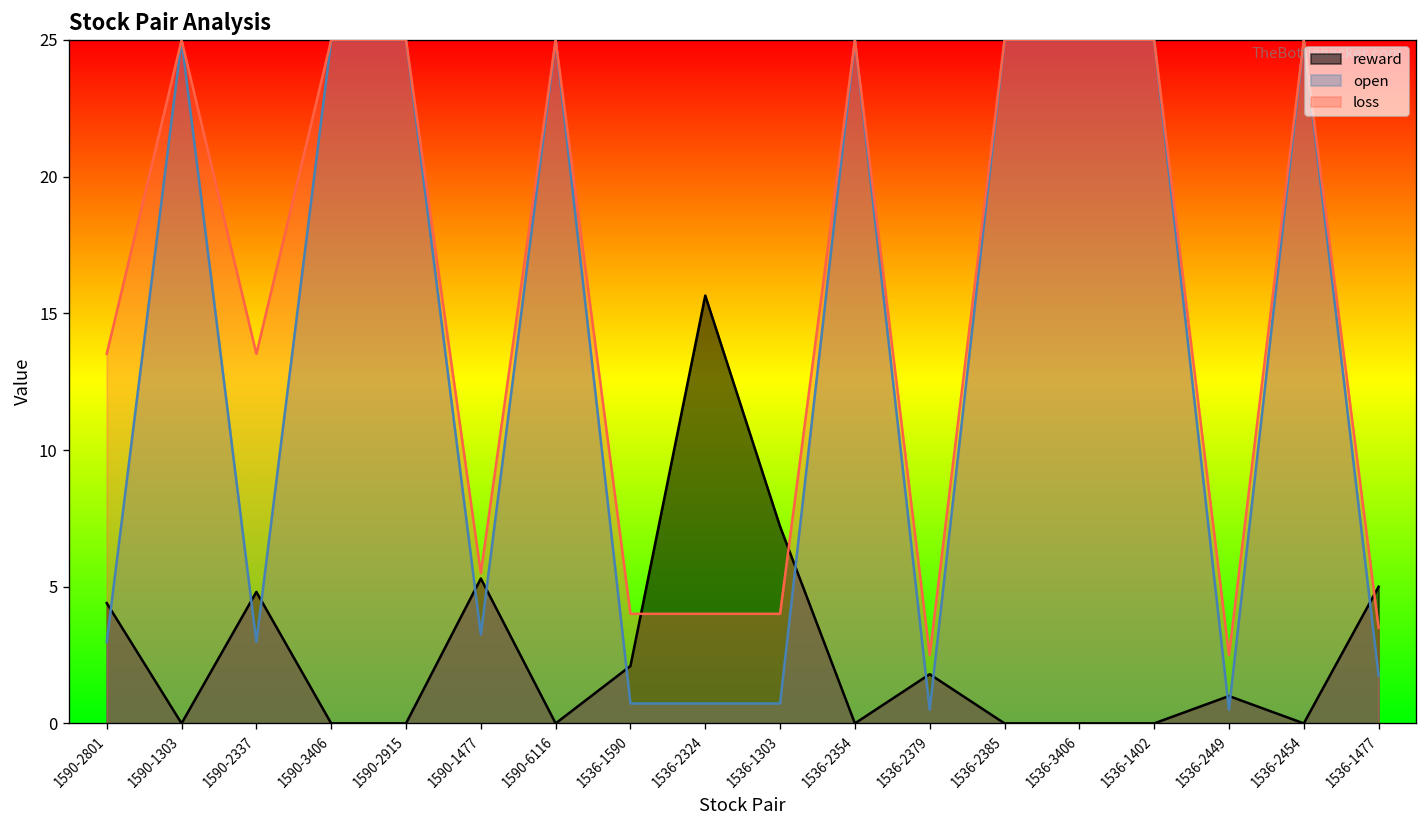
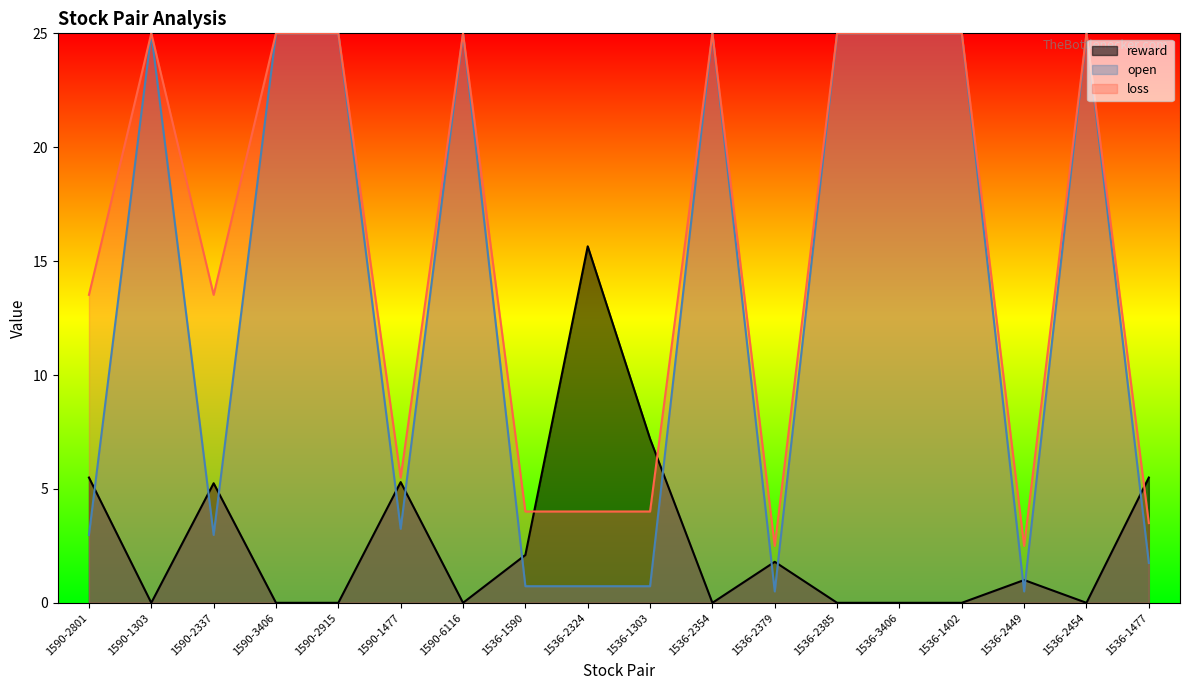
reward, 1590-2801: 4.4 -> 5.5
reward, 1590-2337: 4.8 -> 5.3
reward, 1536-1477: 5.0 -> 5.5
